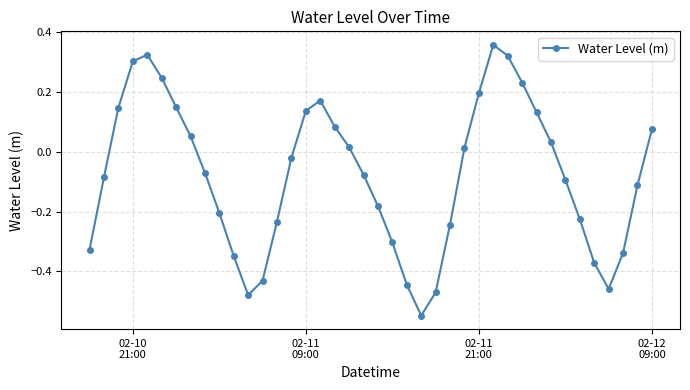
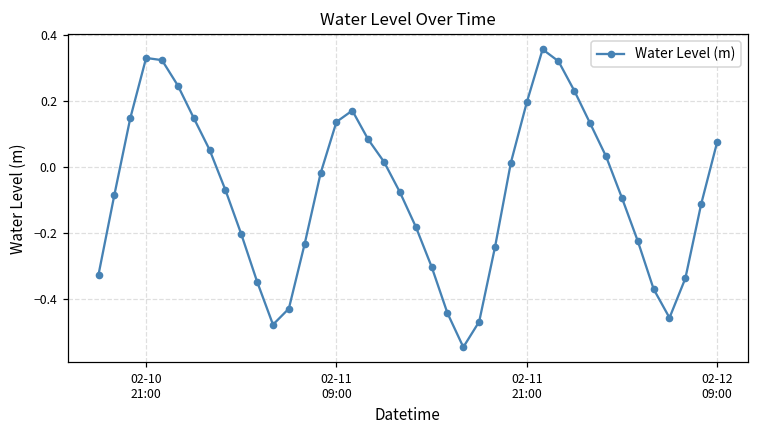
02-10 21:00: 0.30 -> 0.33
